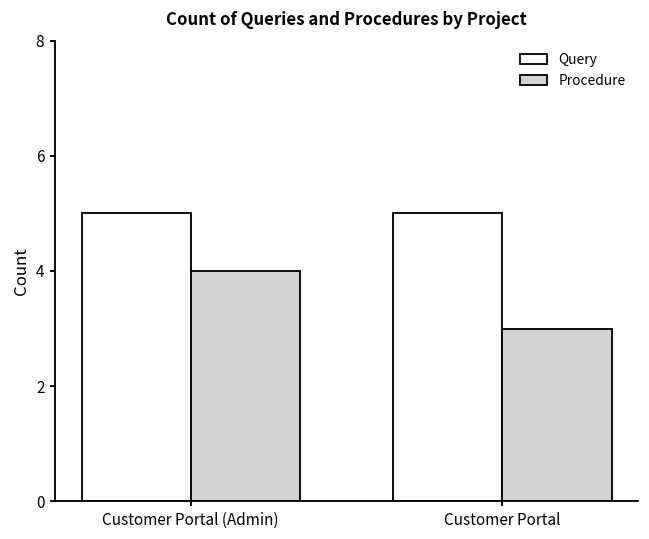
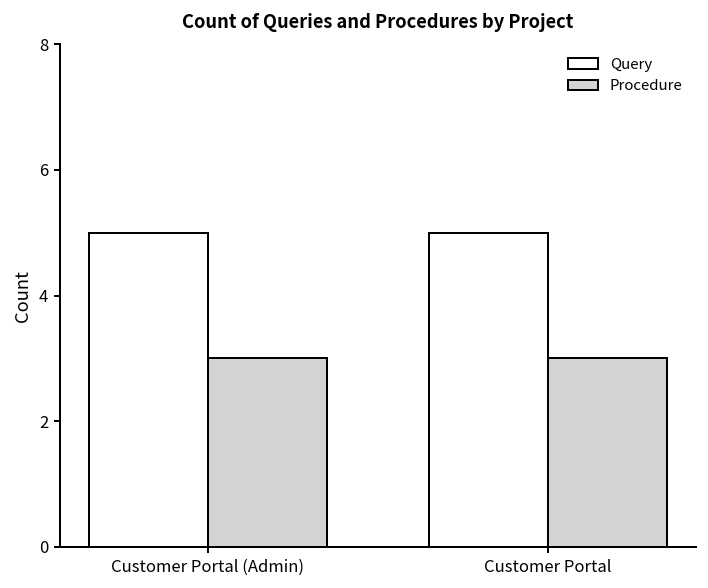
Procedure, Customer Portal (Admin): 4 -> 3
